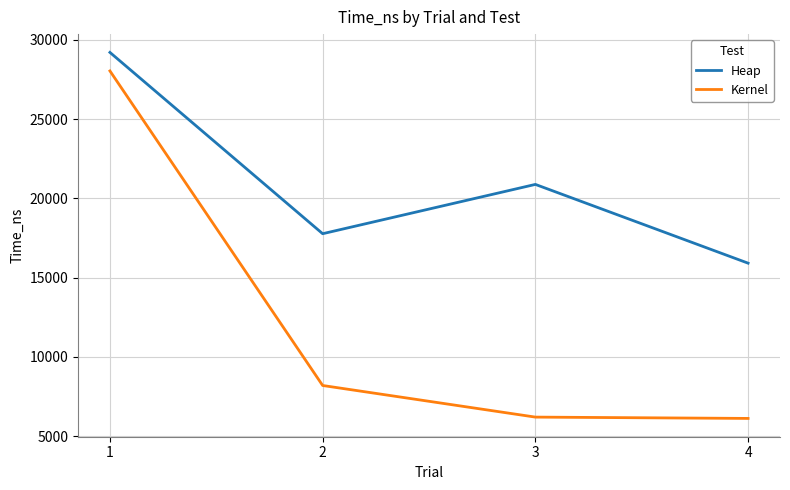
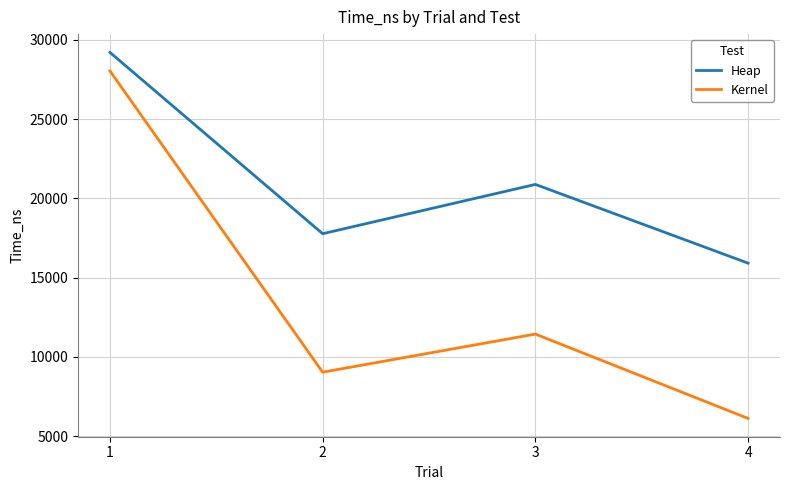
Kernel, 2: 8200 -> 9000
Kernel, 3: 6200 -> 11400
